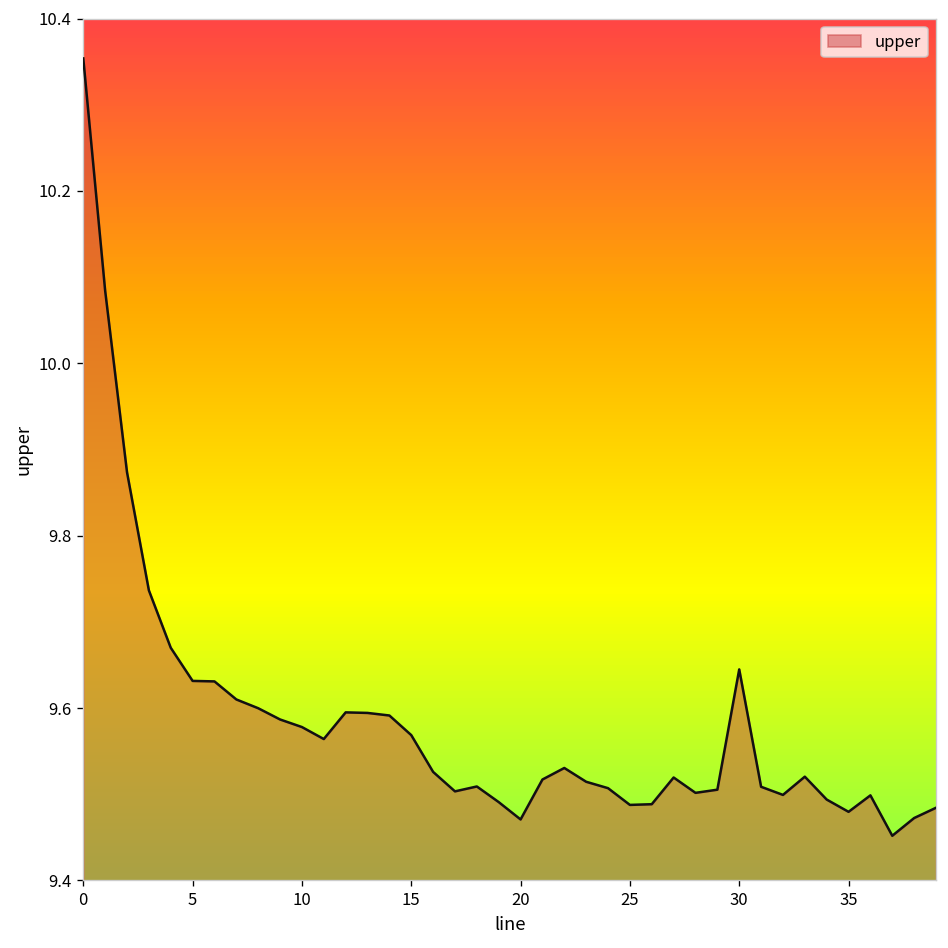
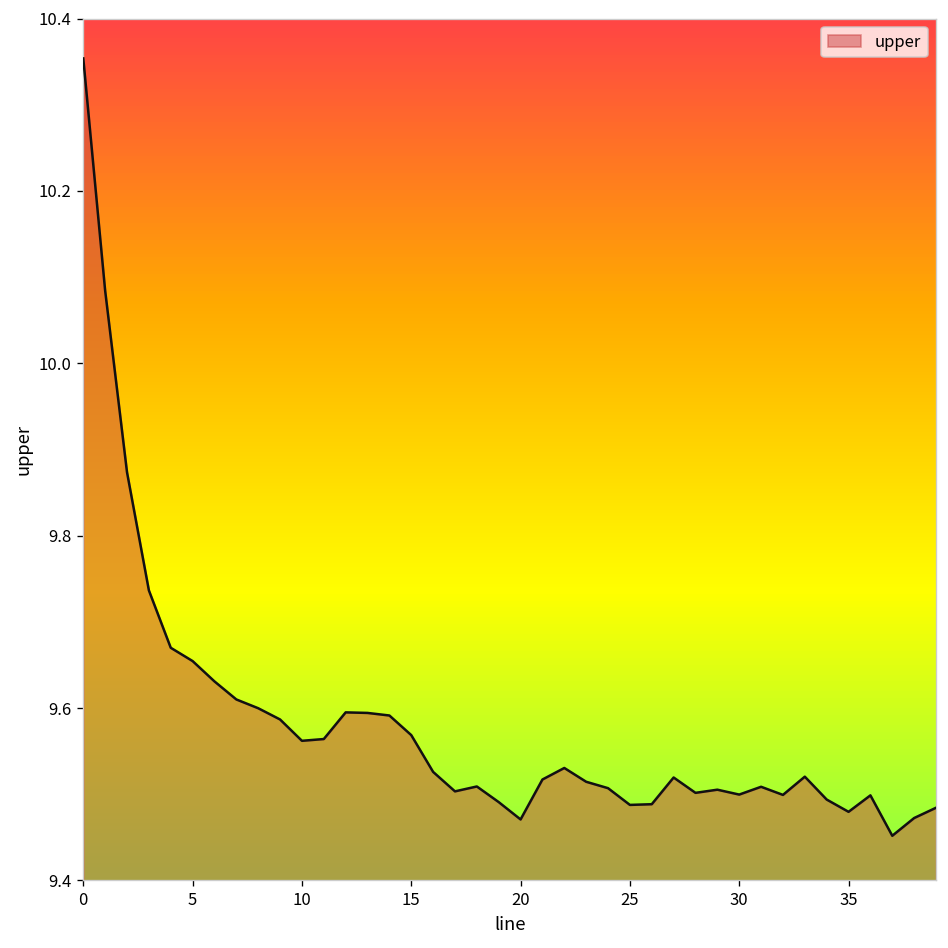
5: 9.63 -> 9.65
10: 9.58 -> 9.56
30: 9.64 -> 9.50
